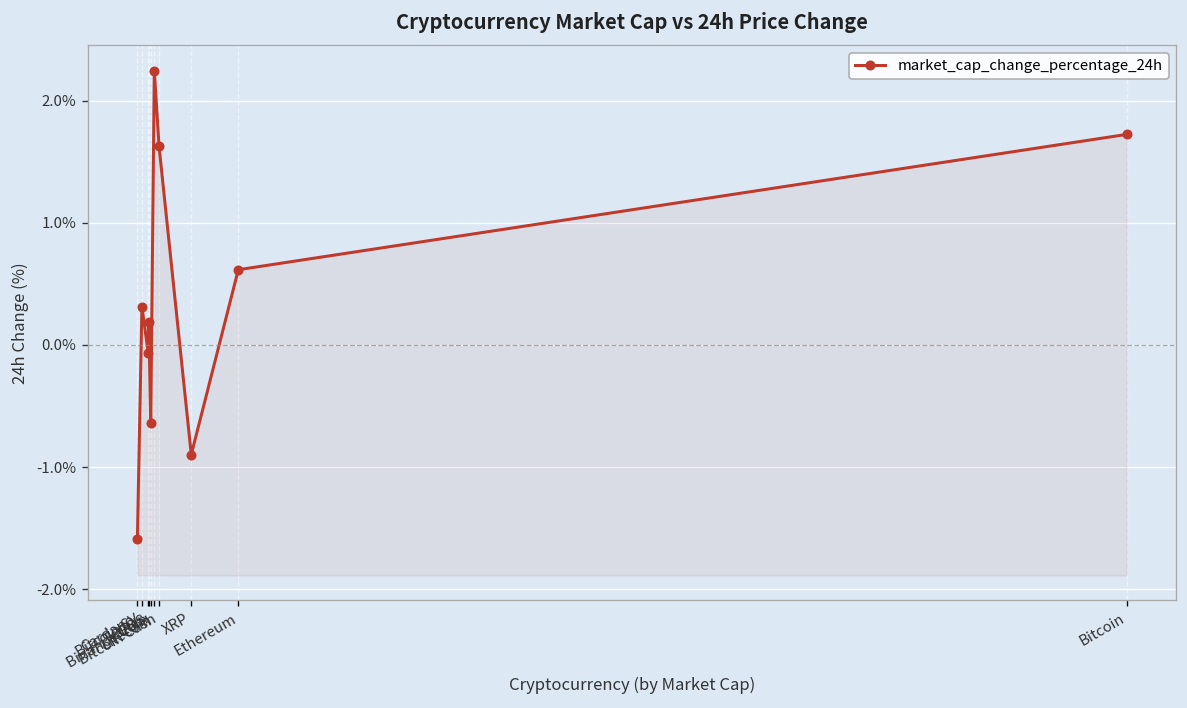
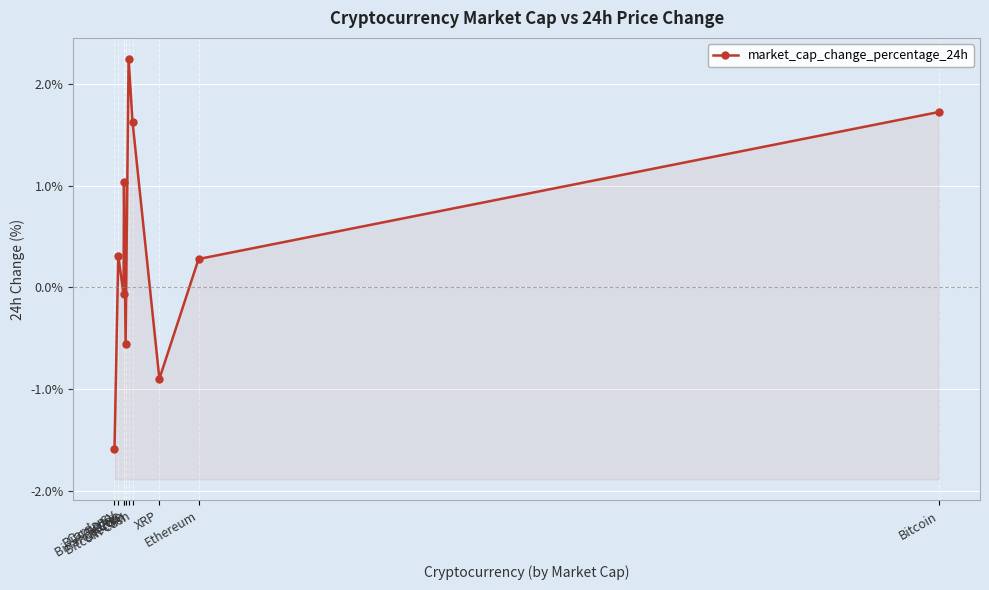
EOS: 0.19% -> 1.04%
Binance Coin: -0.64% -> -0.56%
Ethereum: 0.62% -> 0.28%
